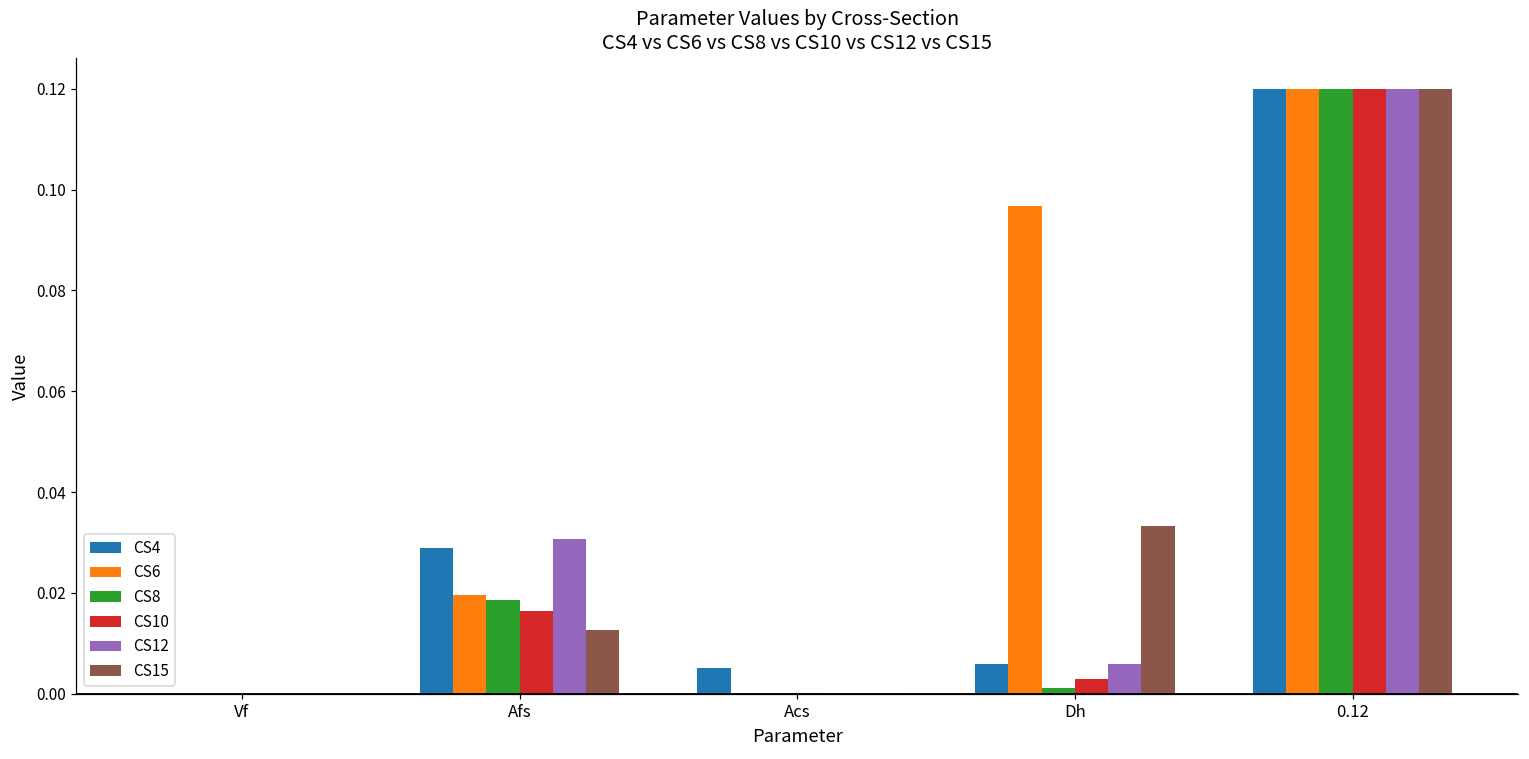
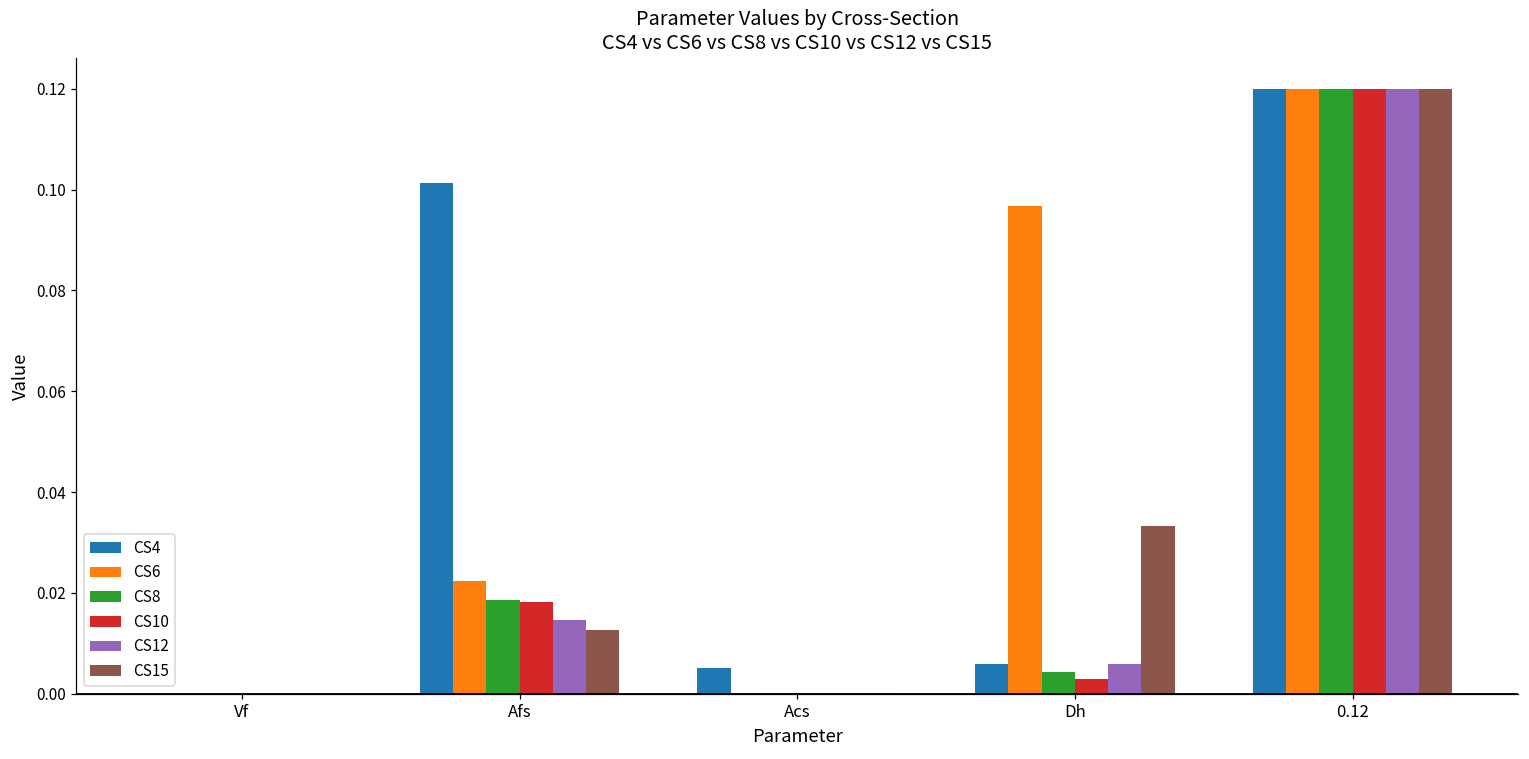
CS4, Afs: 0.029 -> 0.101
CS6, Afs: 0.020 -> 0.022
CS10, Afs: 0.016 -> 0.018
CS12, Afs: 0.031 -> 0.015
CS8, Dh: 0.001 -> 0.004
